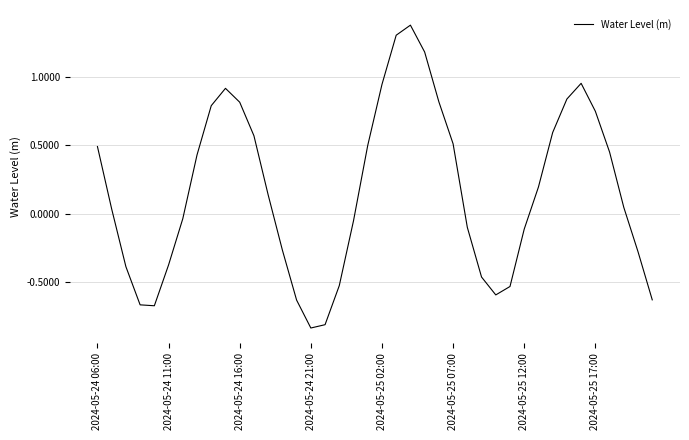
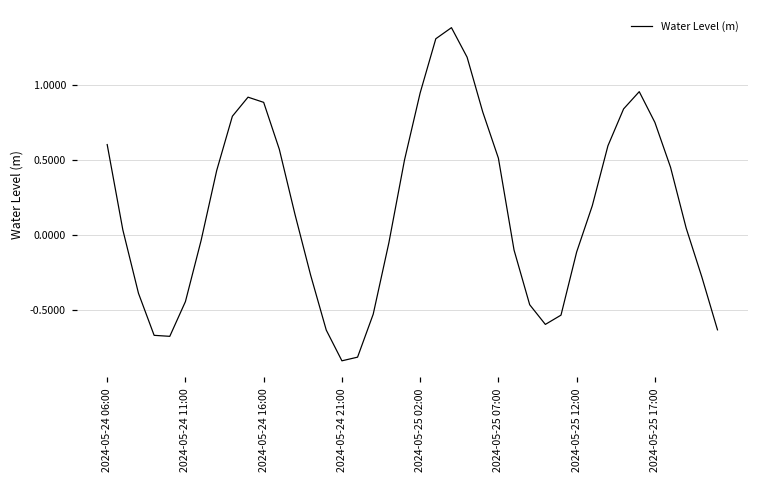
2024-05-24 06:00: 0.49 -> 0.60
2024-05-24 11:00: -0.37 -> -0.44
2024-05-24 16:00: 0.82 -> 0.88
